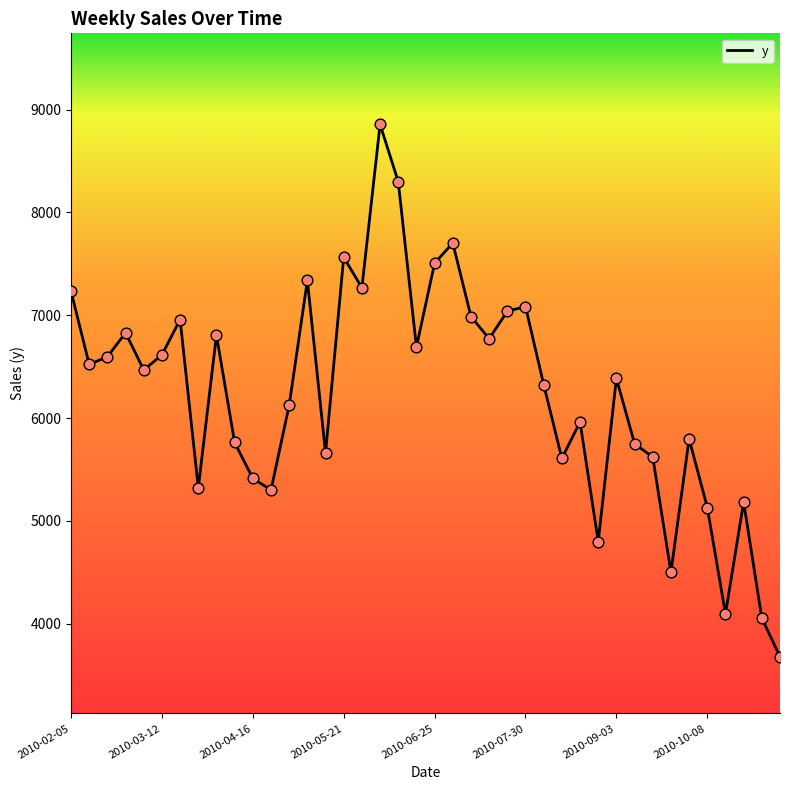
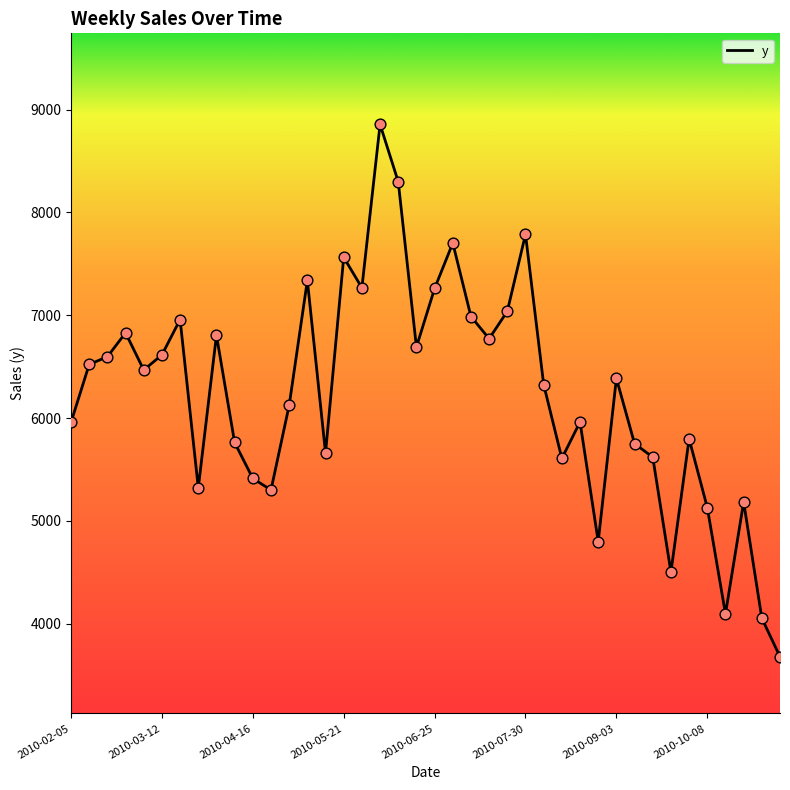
2010-02-05: 7230 -> 5960
2010-06-25: 7510 -> 7260
2010-07-30: 7080 -> 7790
